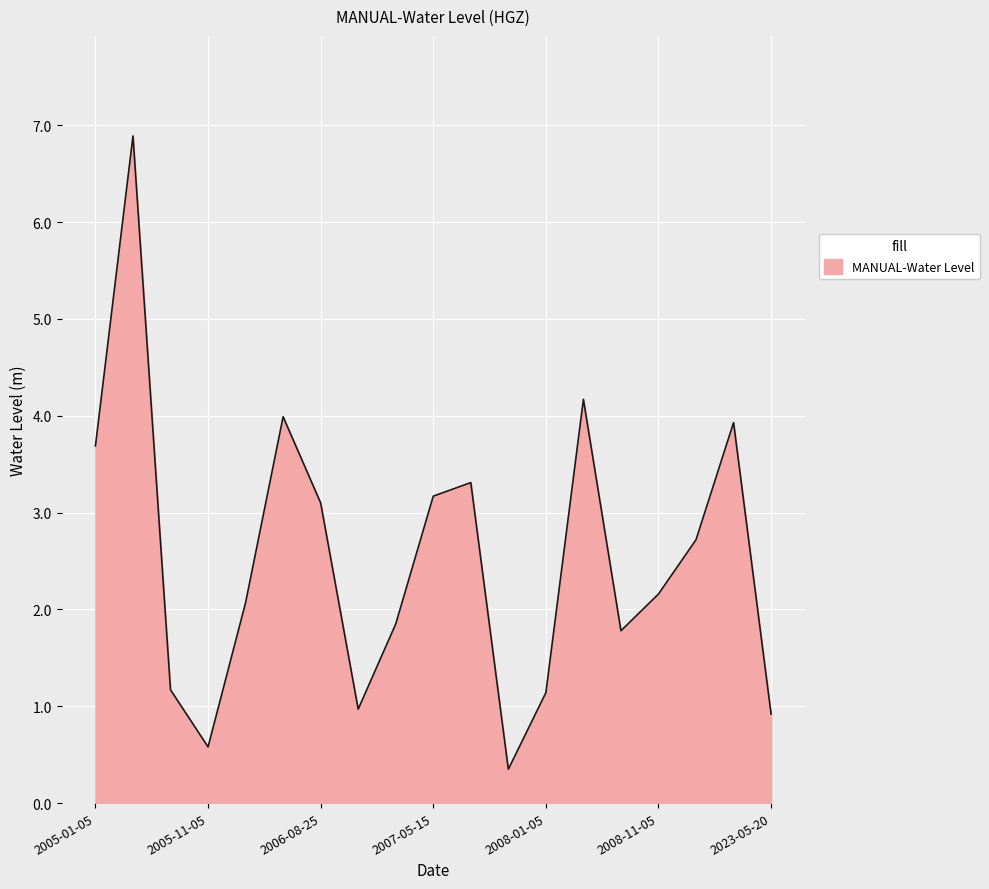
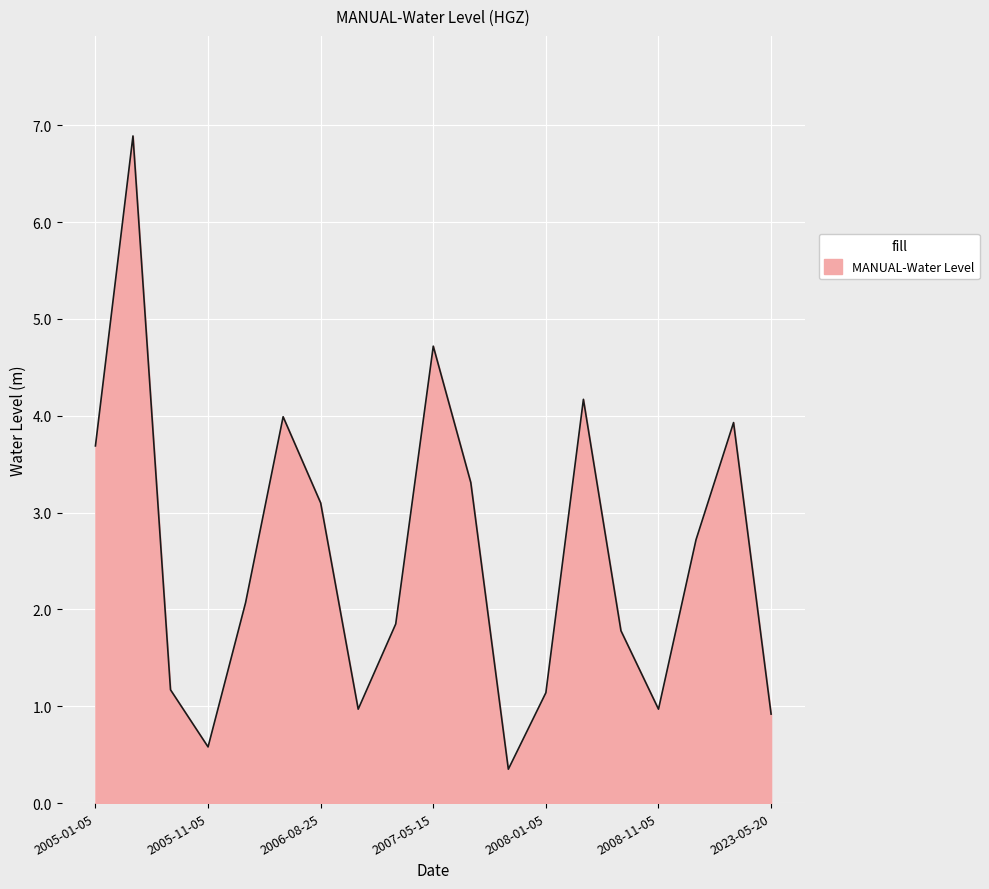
2007-05-15: 3.2 -> 4.7
2008-11-05: 2.2 -> 1.0
